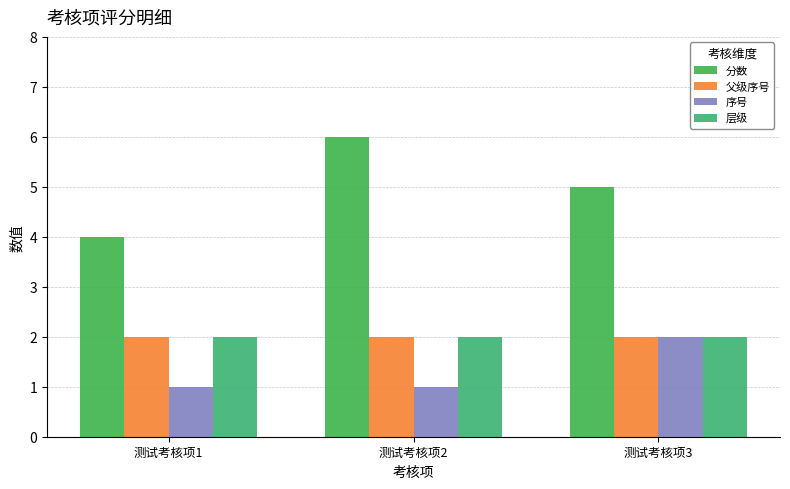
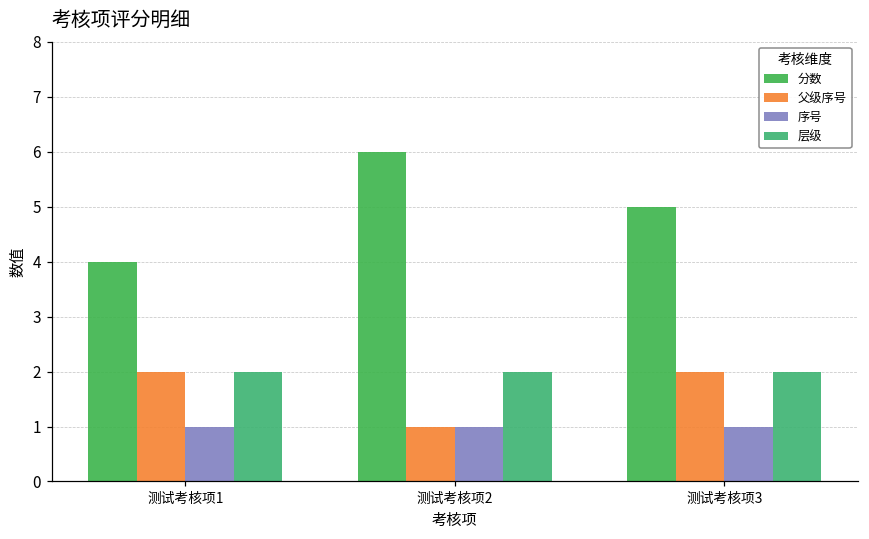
父级序号, 测试考核项2: 2 -> 1
序号, 测试考核项3: 2 -> 1
